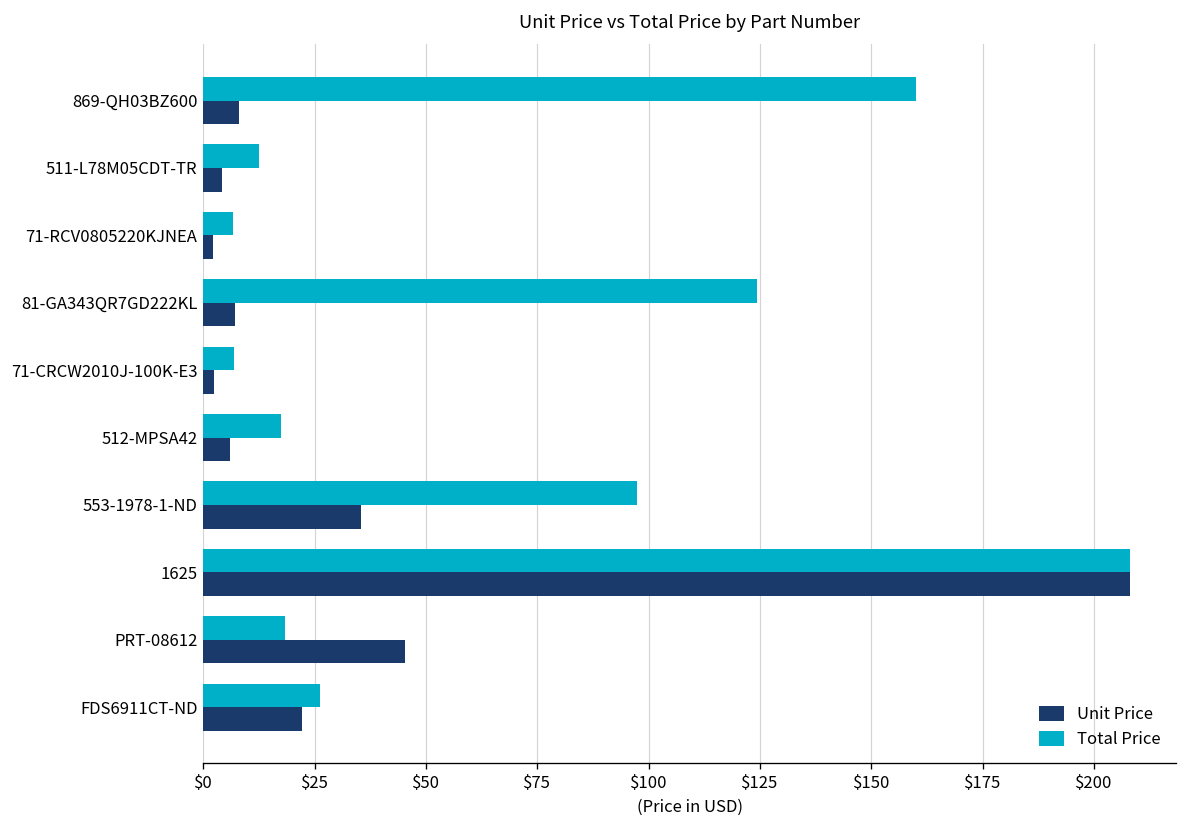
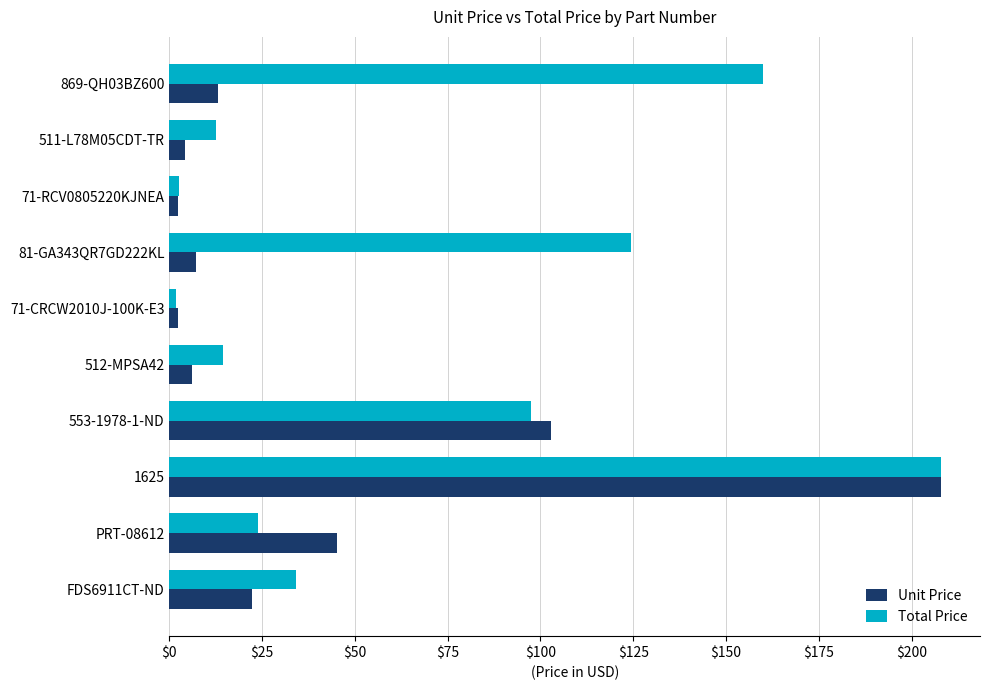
Unit Price, 869-QH03BZ600: $8 -> $13
Total Price, 71-RCV0805220KJNEA: $7 -> $3
Total Price, 71-CRCW2010J-100K-E3: $7 -> $2
Total Price, 512-MPSA42: $17 -> $14
Unit Price, 553-1978-1-ND: $35 -> $103
Total Price, PRT-08612: $18 -> $24
Total Price, FDS6911CT-ND: $26 -> $34
